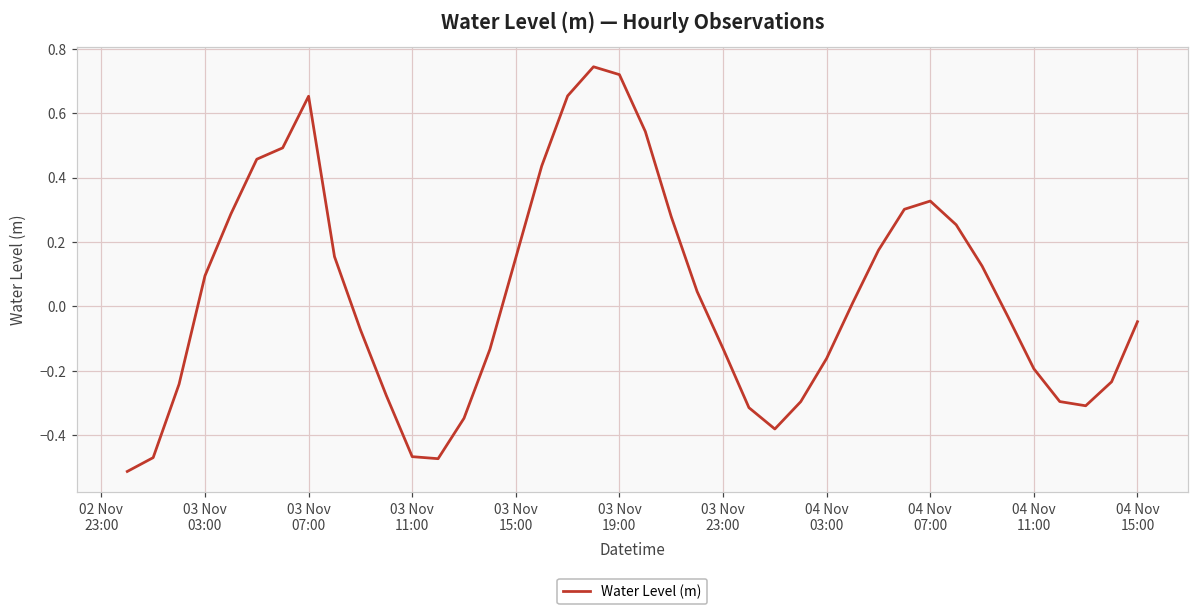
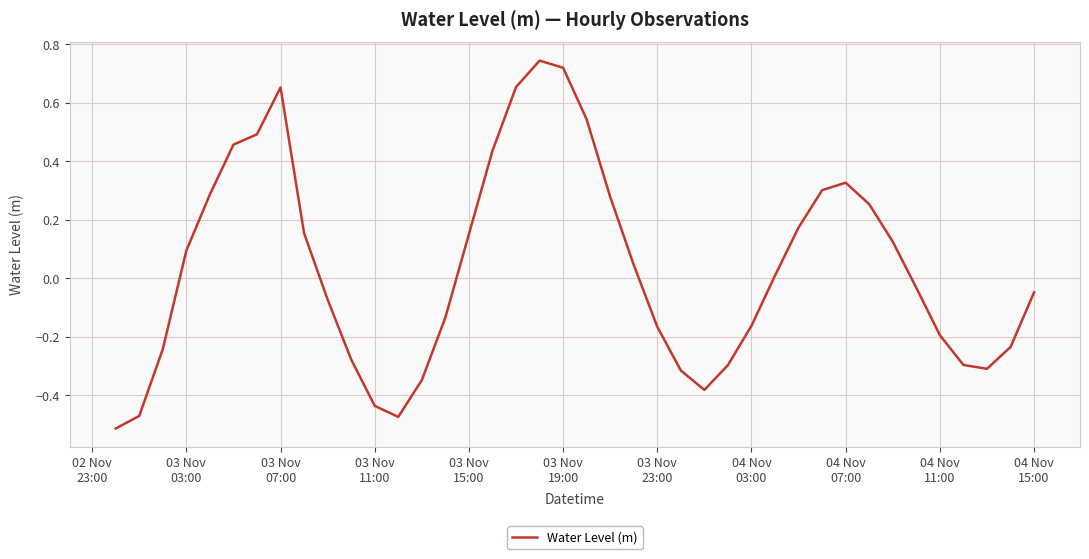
03 Nov 11:00: -0.47 -> -0.44
03 Nov 23:00: -0.13 -> -0.17
